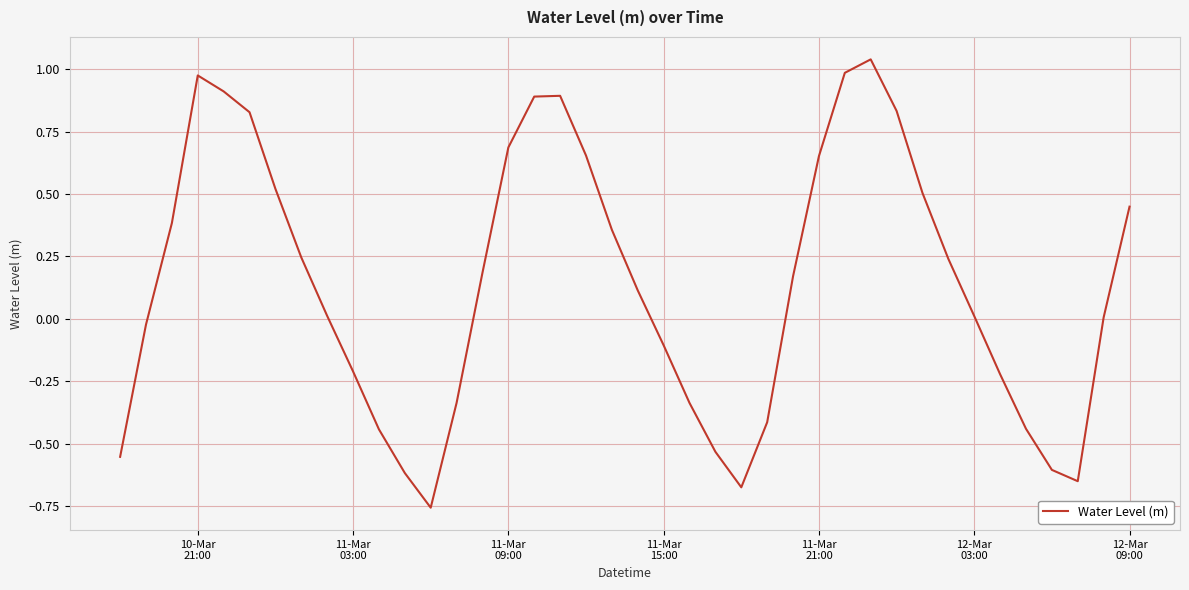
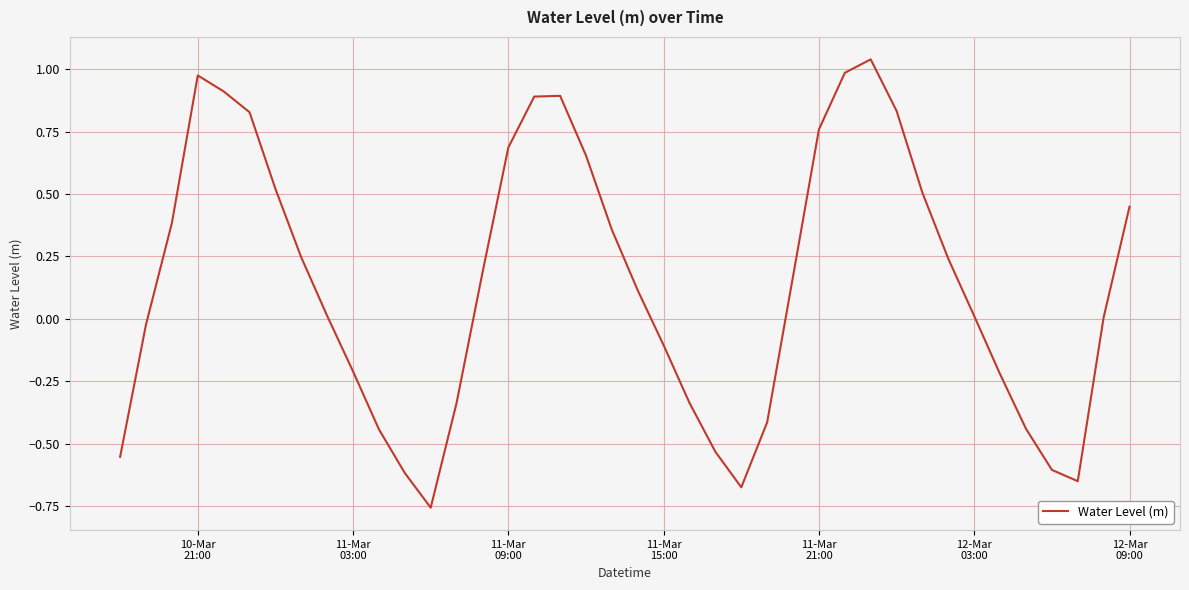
11-Mar 21:00: 0.65 -> 0.76
